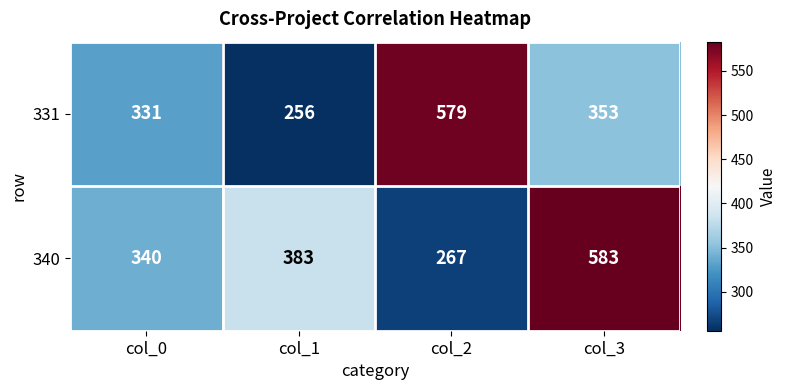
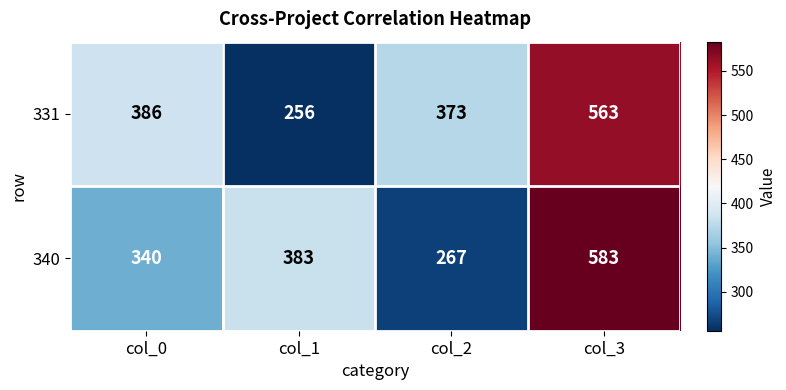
331, col_0: 331 -> 386
331, col_2: 579 -> 373
331, col_3: 353 -> 563
